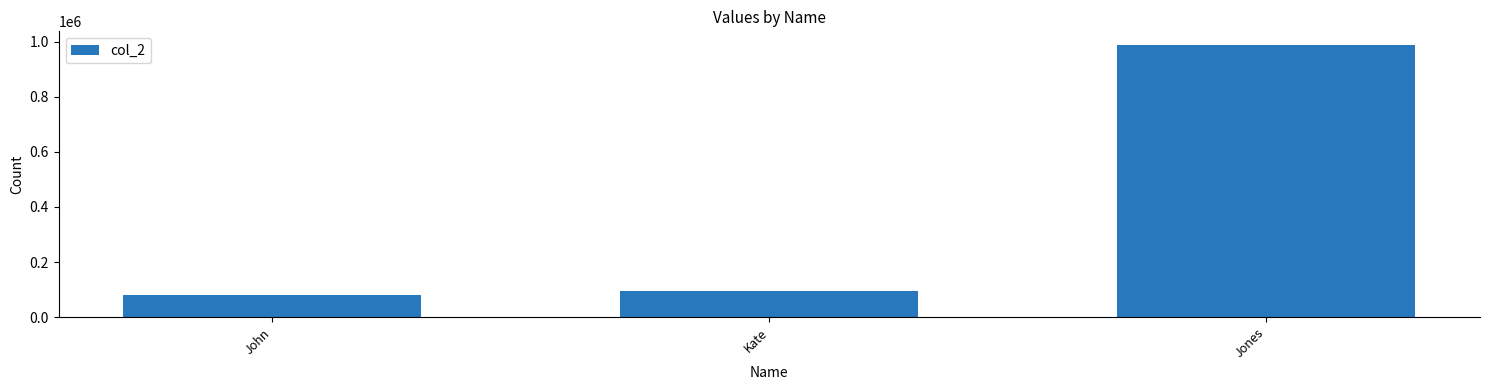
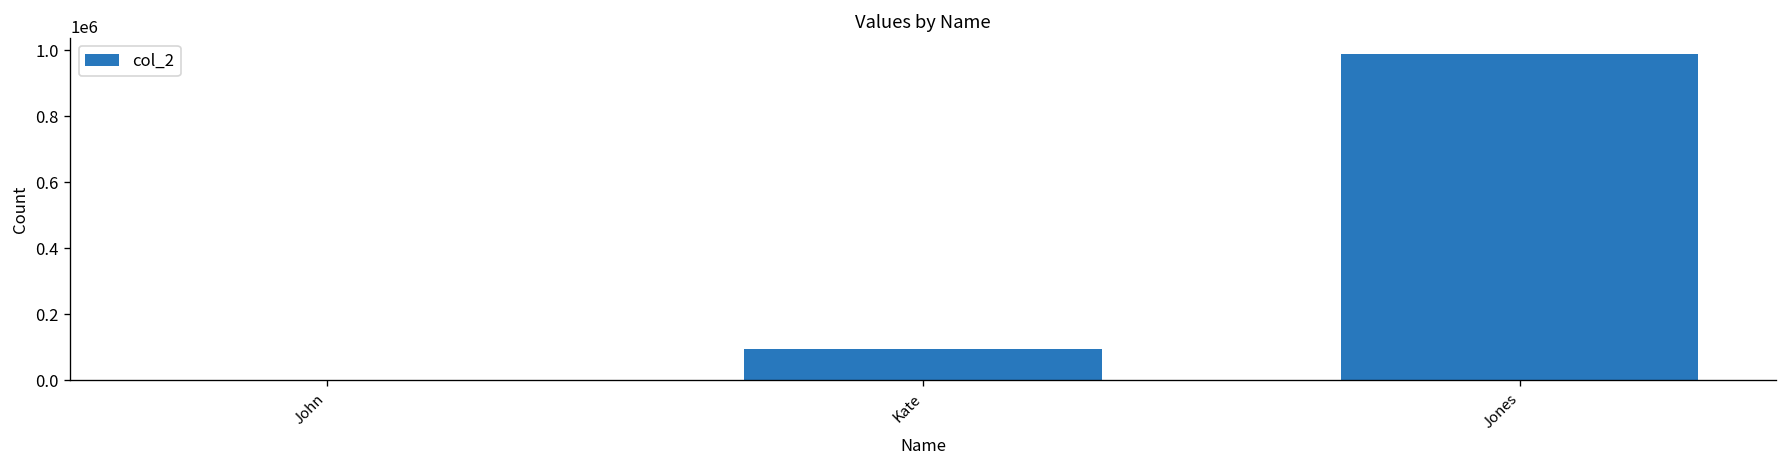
John: 80000 -> 0
